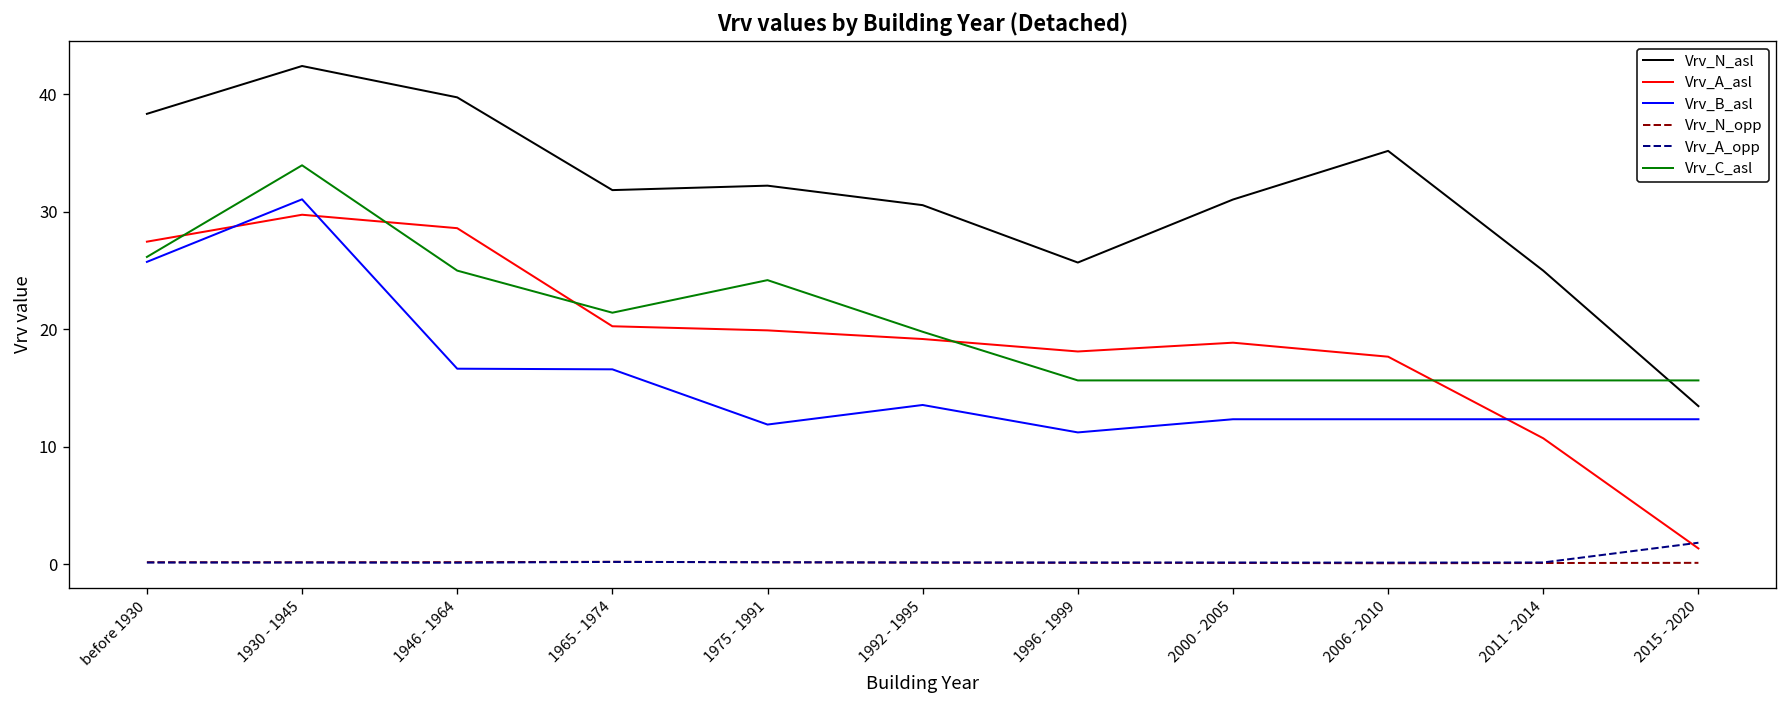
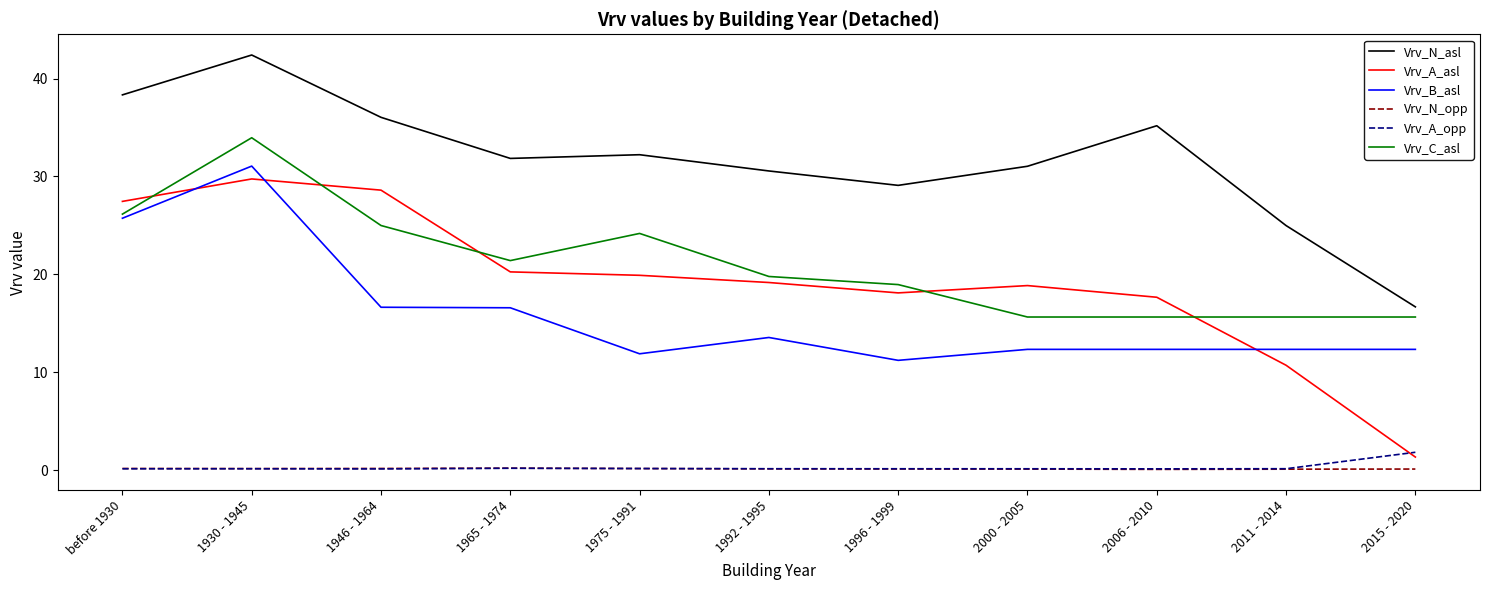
Vrv_N_asl, 1946 - 1964: 40 -> 36
Vrv_N_asl, 1996 - 1999: 26 -> 29
Vrv_C_asl, 1996 - 1999: 16 -> 19
Vrv_N_asl, 2015 - 2020: 13 -> 17
